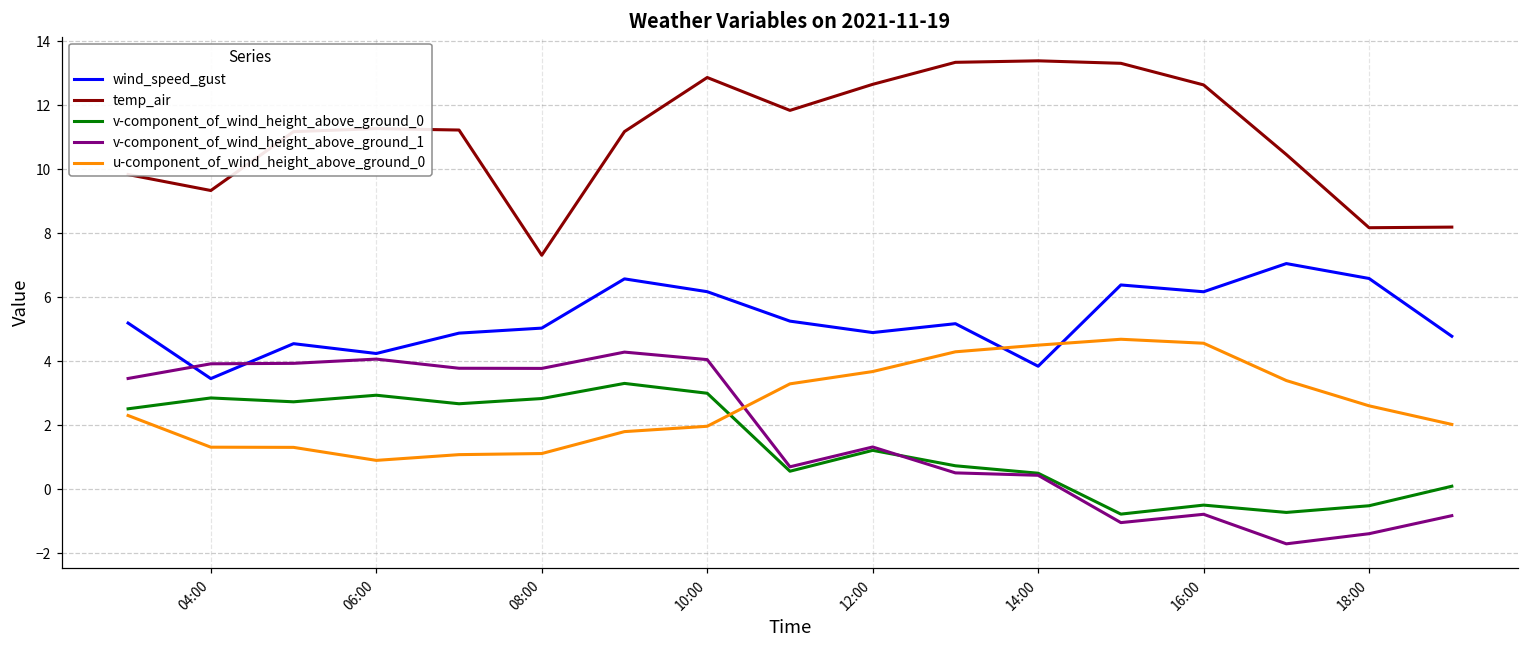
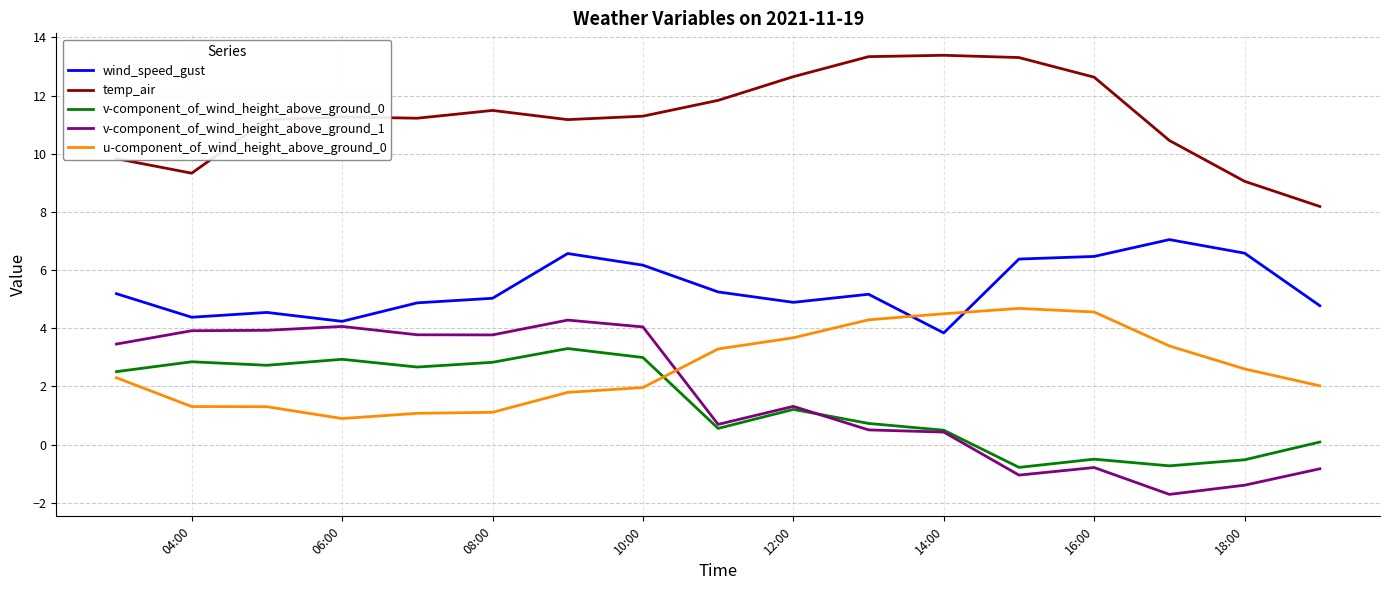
wind_speed_gust, 04:00: 3.5 -> 4.4
temp_air, 08:00: 7.3 -> 11.5
temp_air, 10:00: 12.9 -> 11.3
wind_speed_gust, 16:00: 6.2 -> 6.5
temp_air, 18:00: 8.2 -> 9.1
